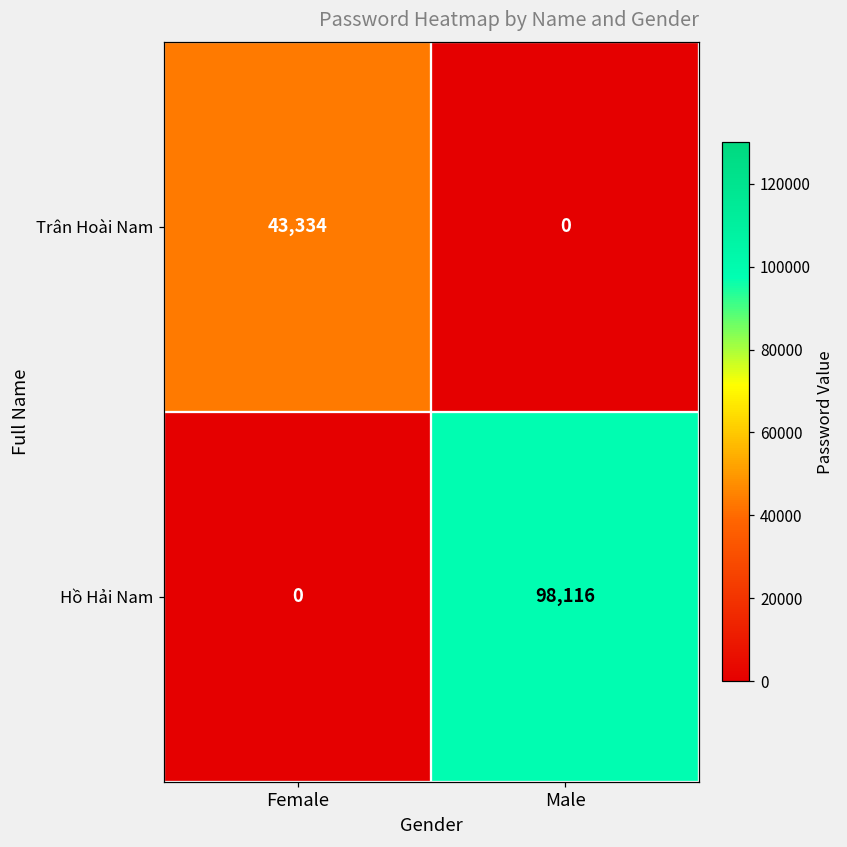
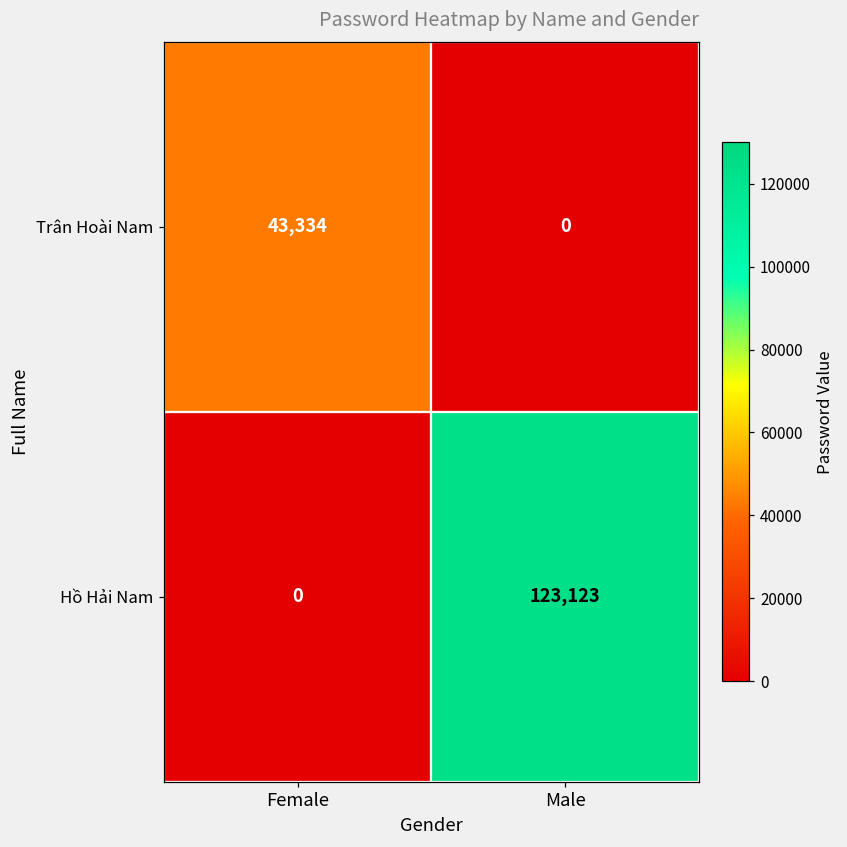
Hồ Hải Nam, Male: 98,116 -> 123,123
